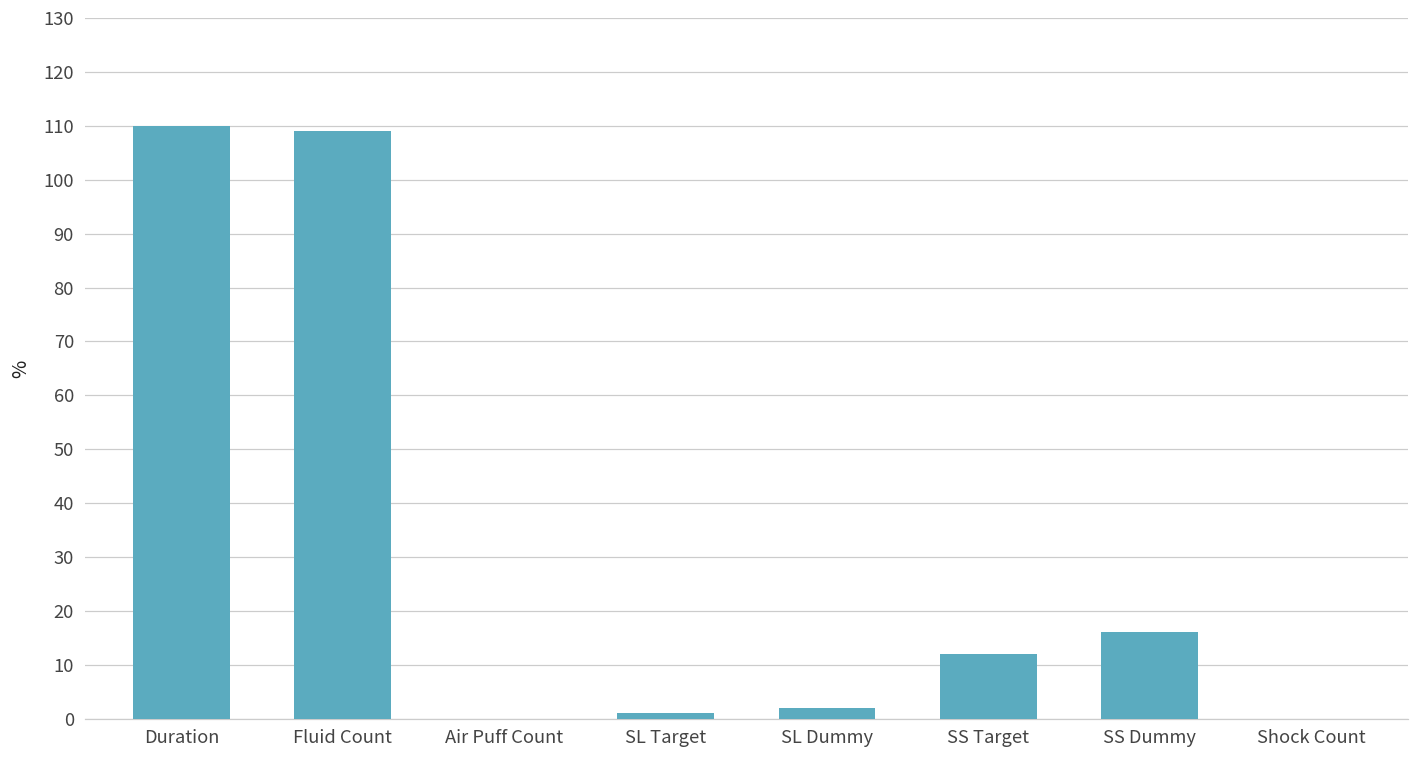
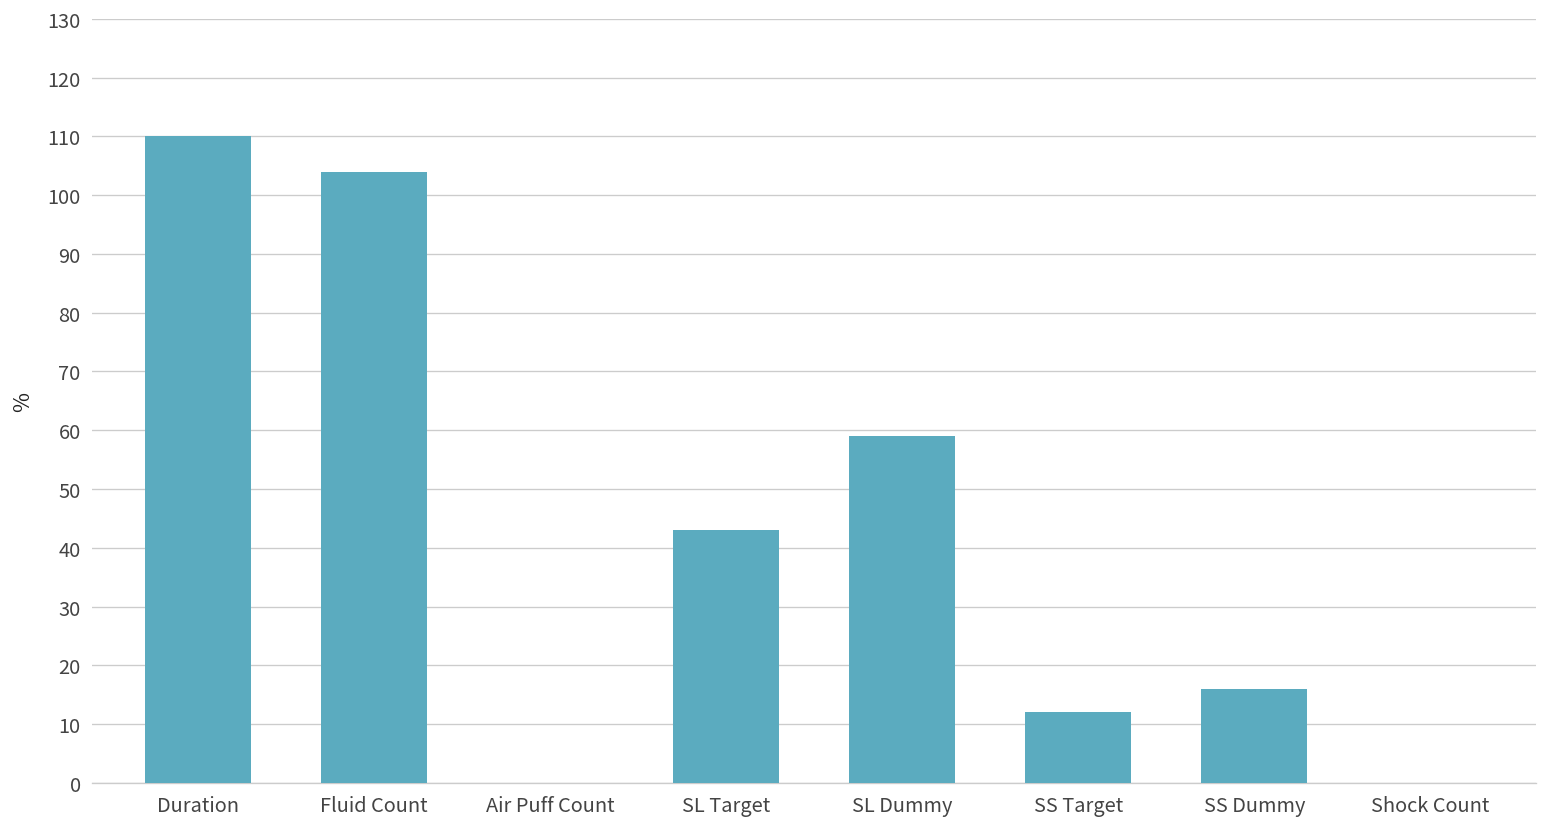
Fluid Count: 109 -> 104
SL Target: 1 -> 43
SL Dummy: 2 -> 59
